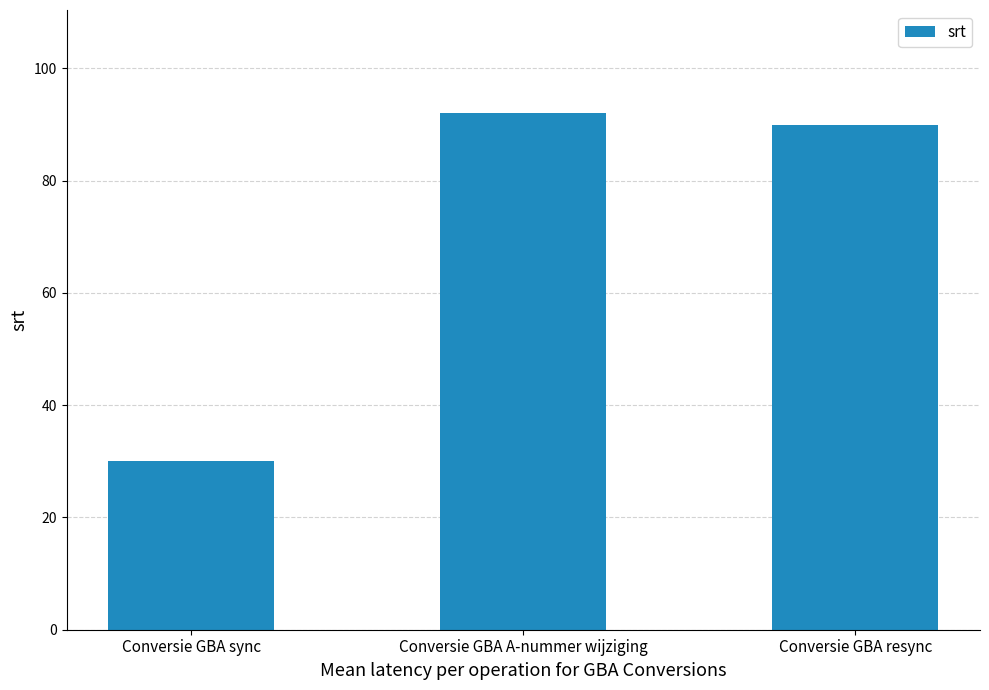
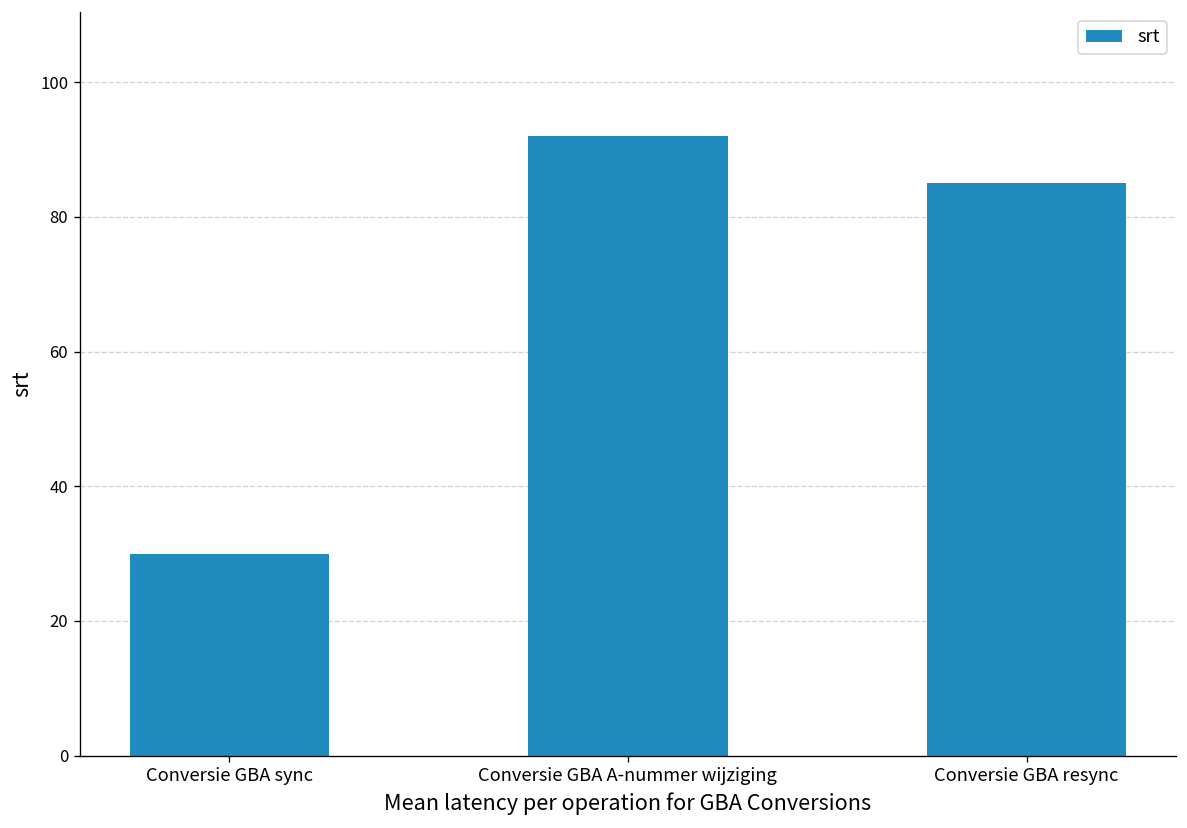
Conversie GBA resync: 90 -> 85
